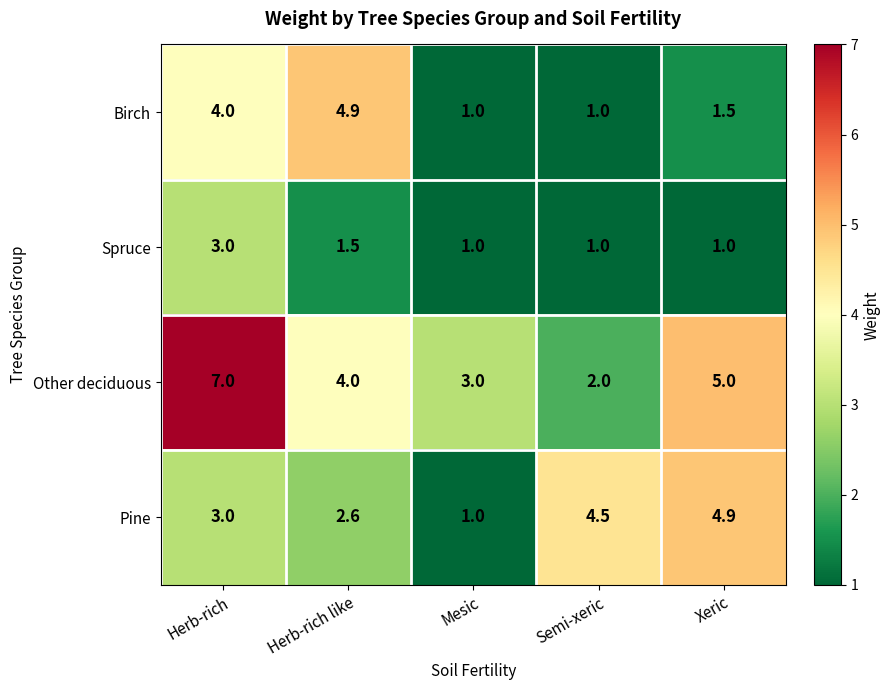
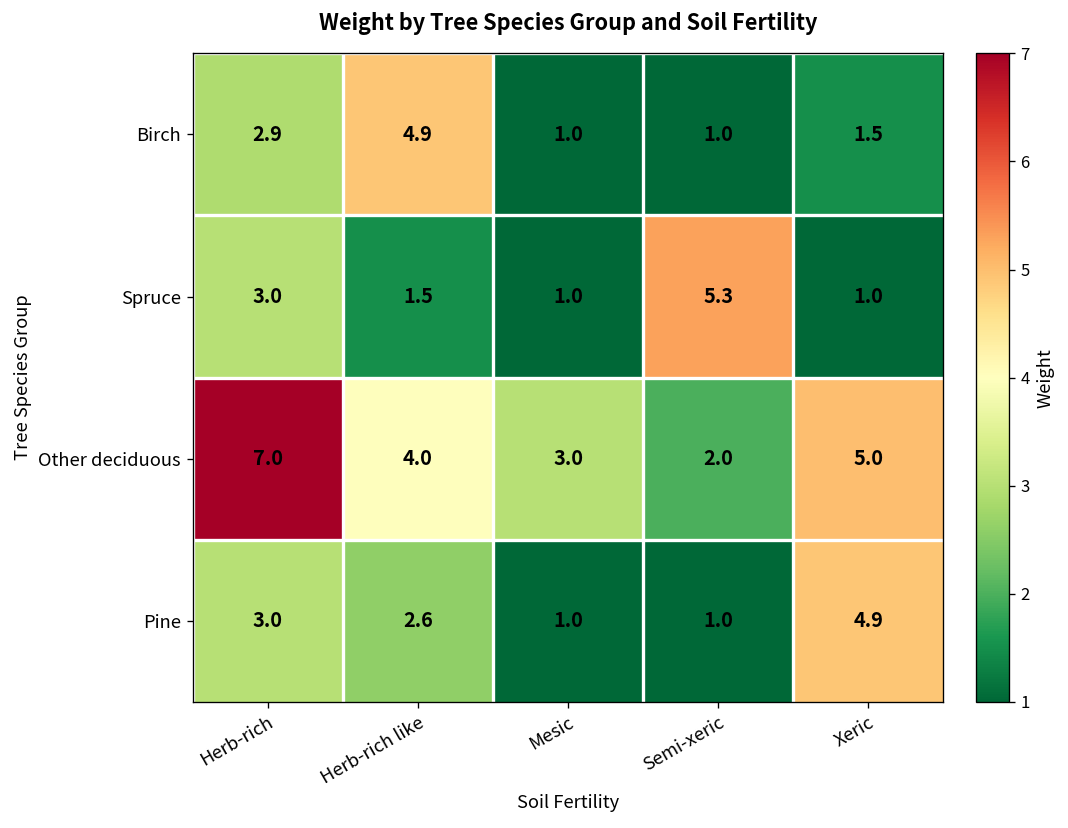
Birch, Herb-rich: 4.0 -> 2.9
Spruce, Semi-xeric: 1.0 -> 5.3
Pine, Semi-xeric: 4.5 -> 1.0
